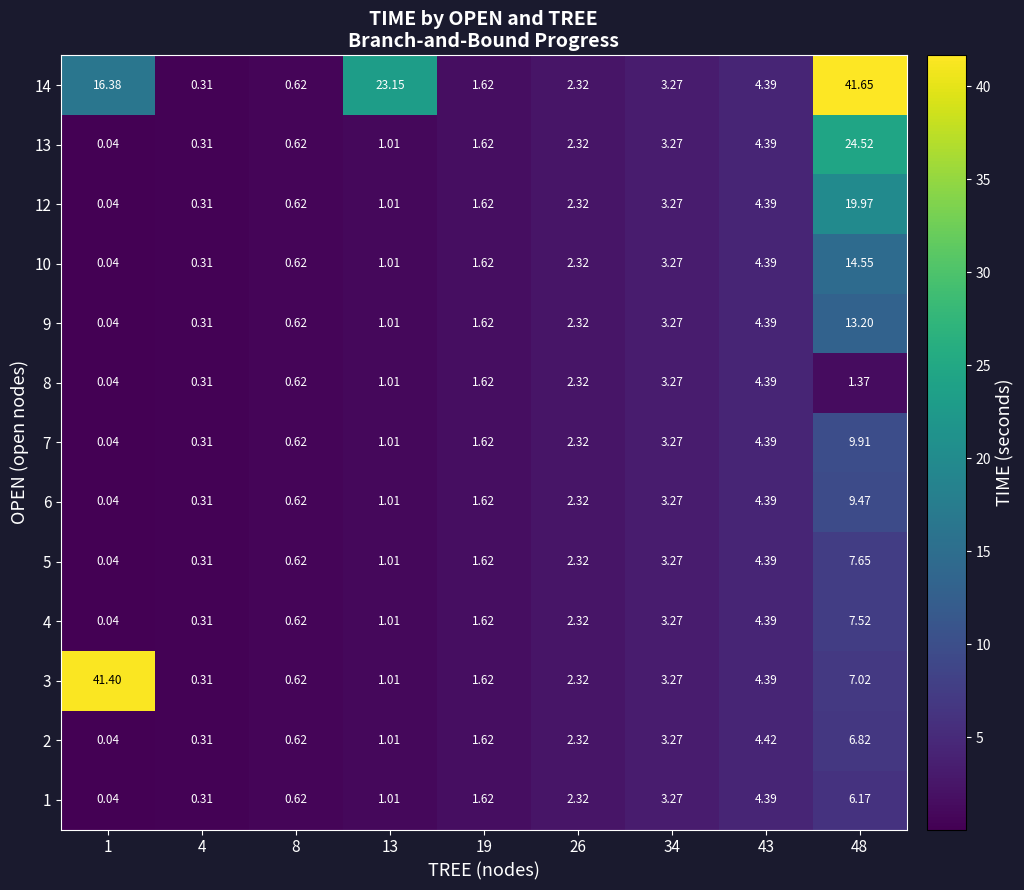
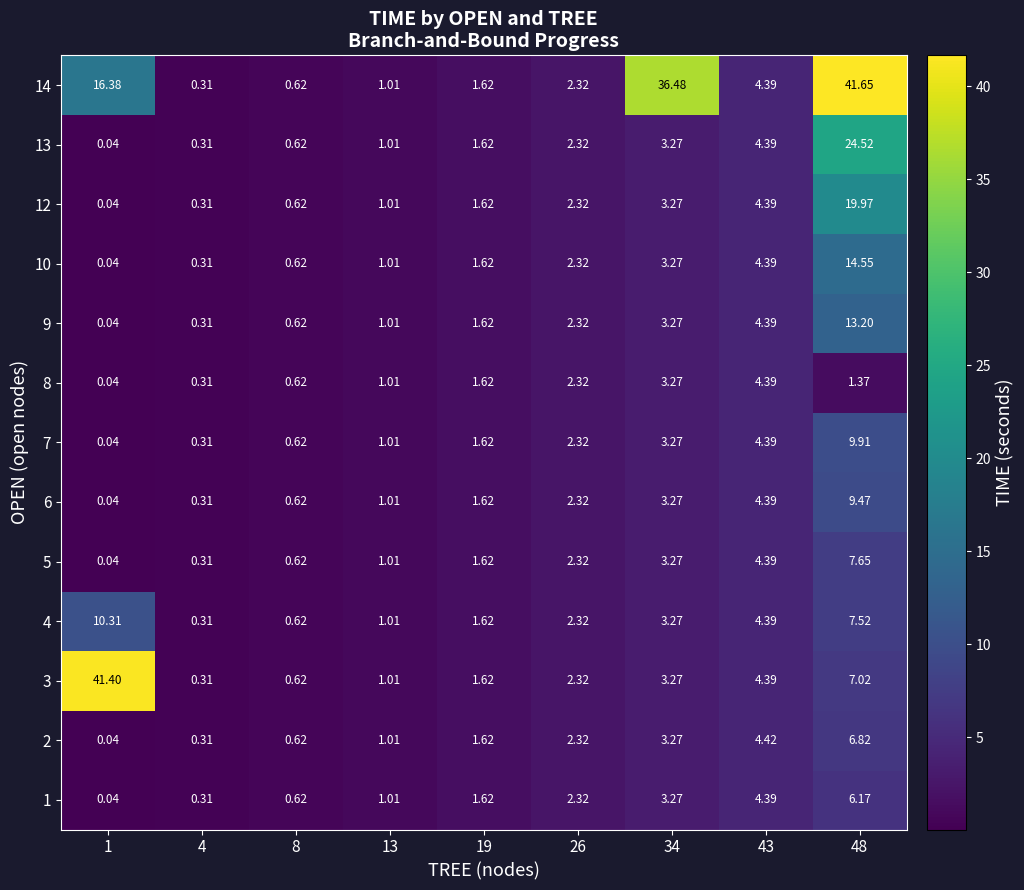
14, 13: 23.15 -> 1.01
14, 34: 3.27 -> 36.48
4, 1: 0.04 -> 10.31
